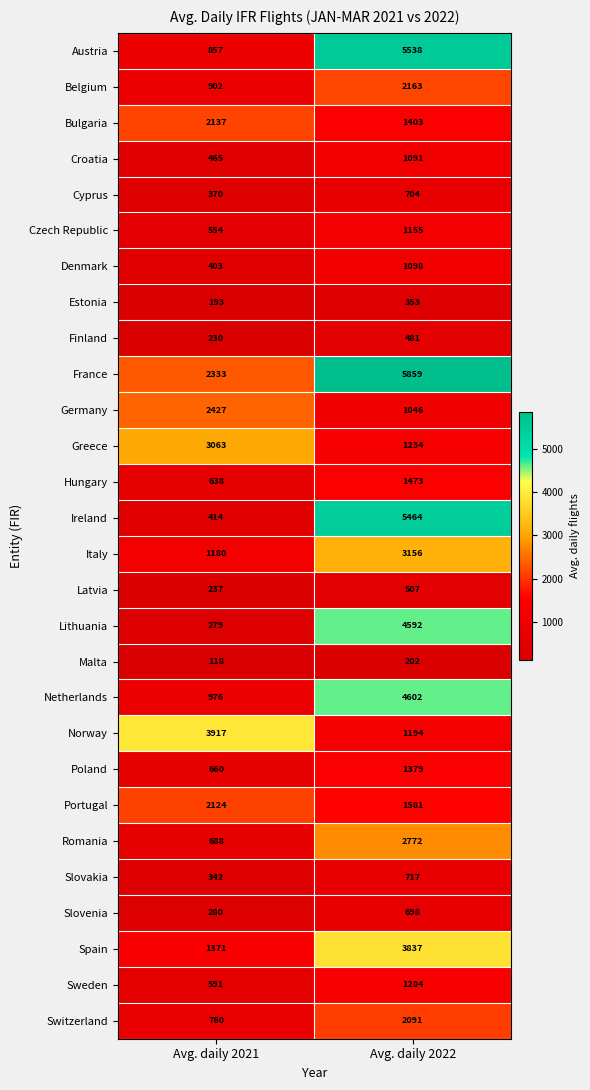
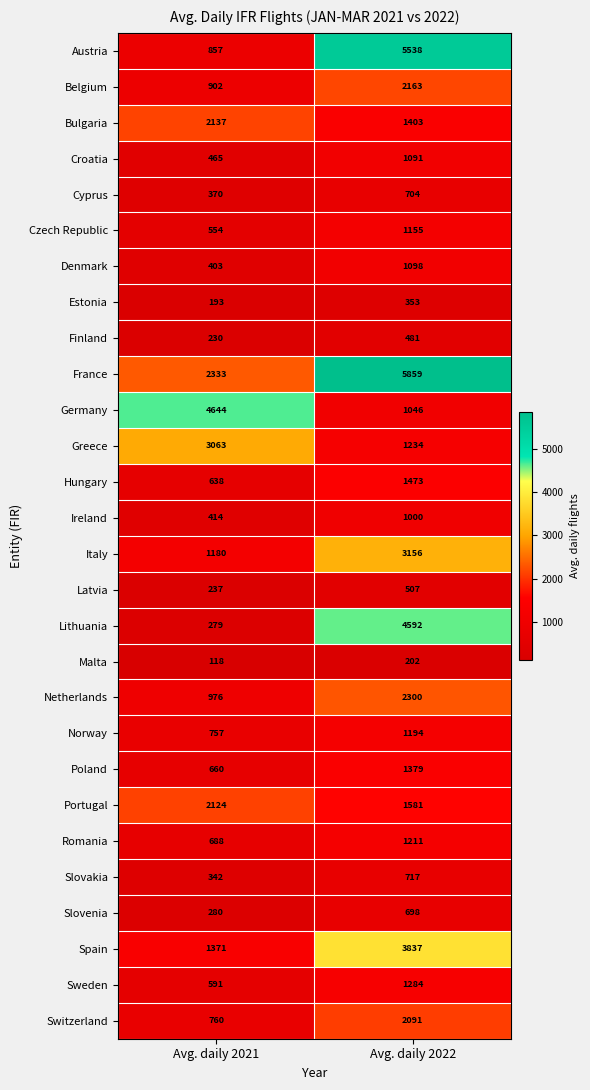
Germany, Avg. daily 2021: 2427 -> 4644
Ireland, Avg. daily 2022: 5464 -> 1000
Netherlands, Avg. daily 2022: 4602 -> 2300
Norway, Avg. daily 2021: 3917 -> 757
Romania, Avg. daily 2022: 2772 -> 1211
